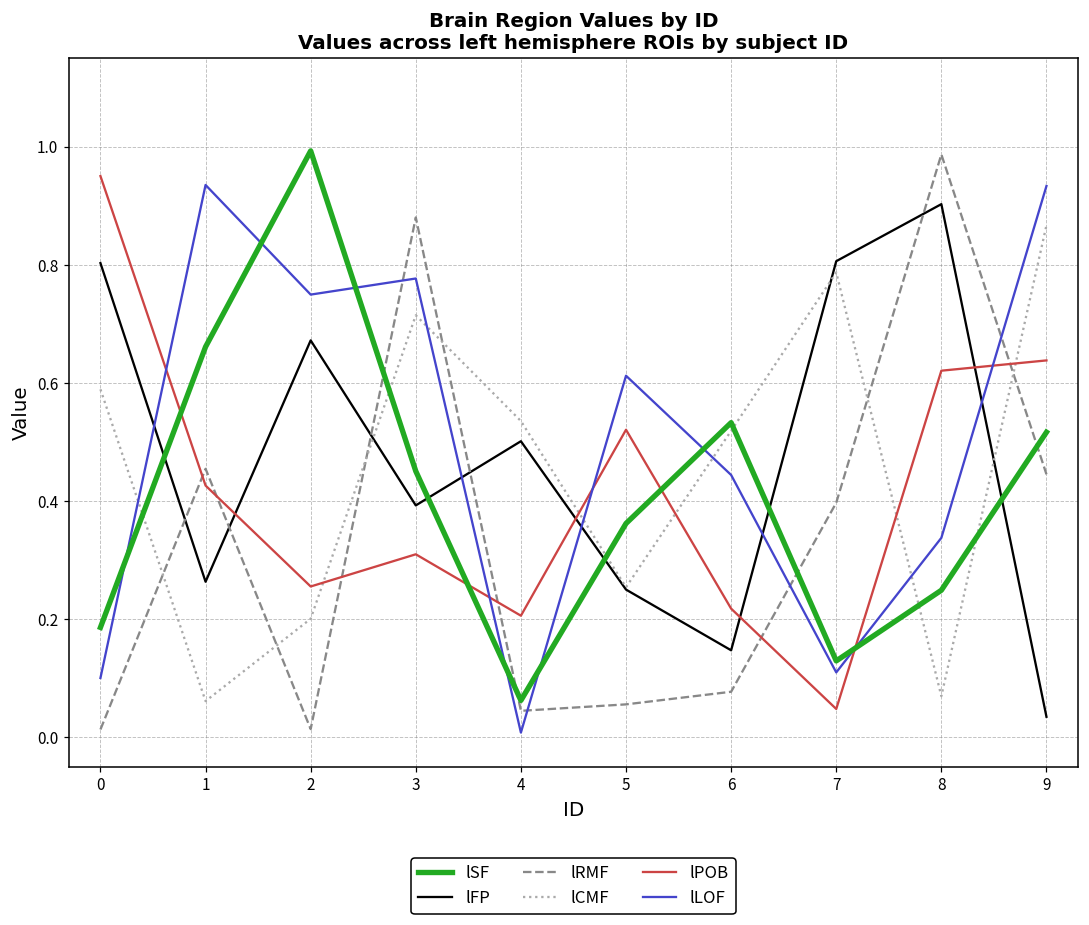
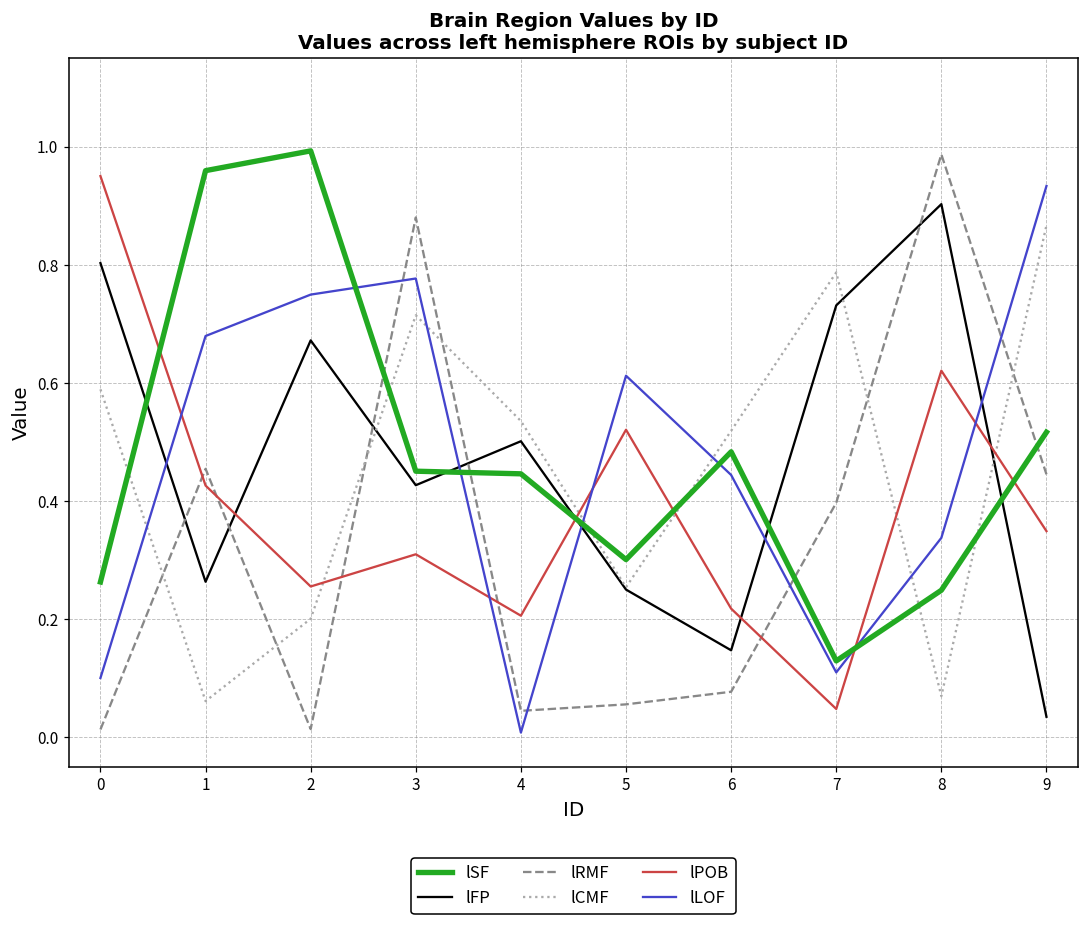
lSF, 0: 0.19 -> 0.26
lSF, 1: 0.66 -> 0.96
lLOF, 1: 0.94 -> 0.68
lFP, 3: 0.39 -> 0.43
lSF, 4: 0.06 -> 0.45
lSF, 5: 0.36 -> 0.30
lSF, 6: 0.53 -> 0.48
lFP, 7: 0.81 -> 0.73
lPOB, 9: 0.64 -> 0.35
